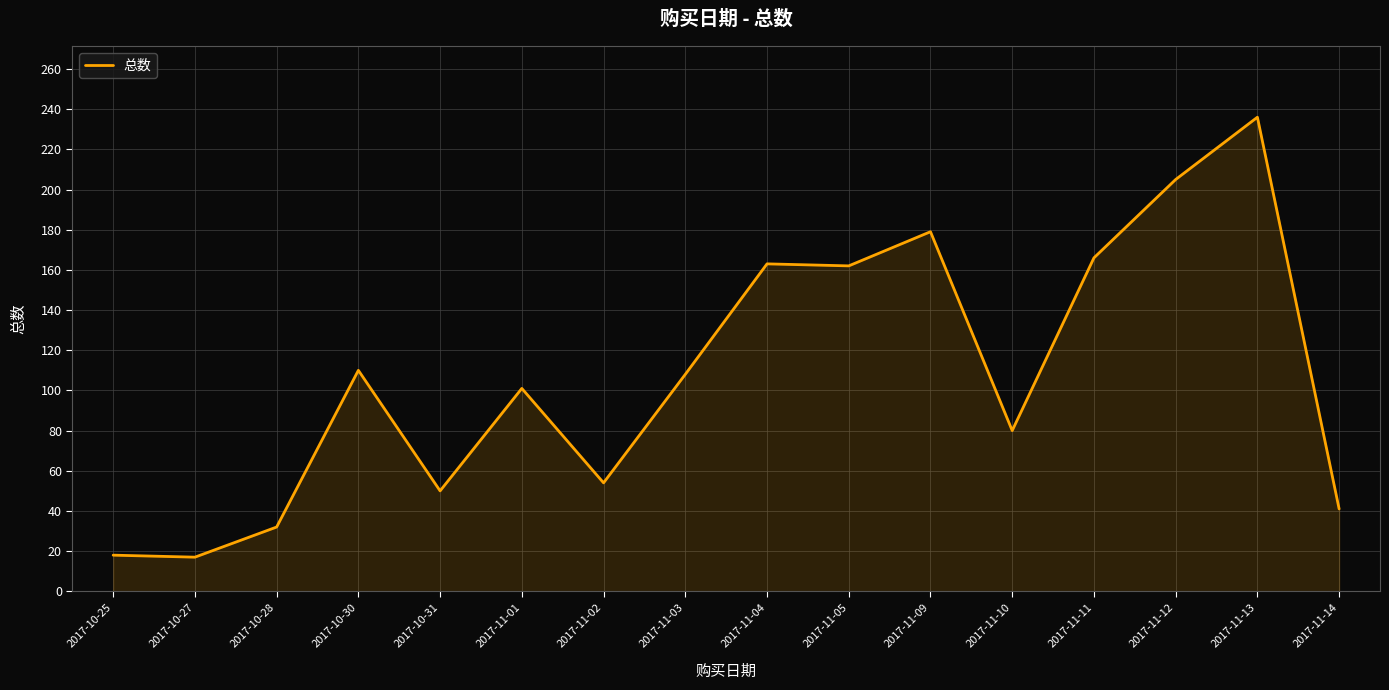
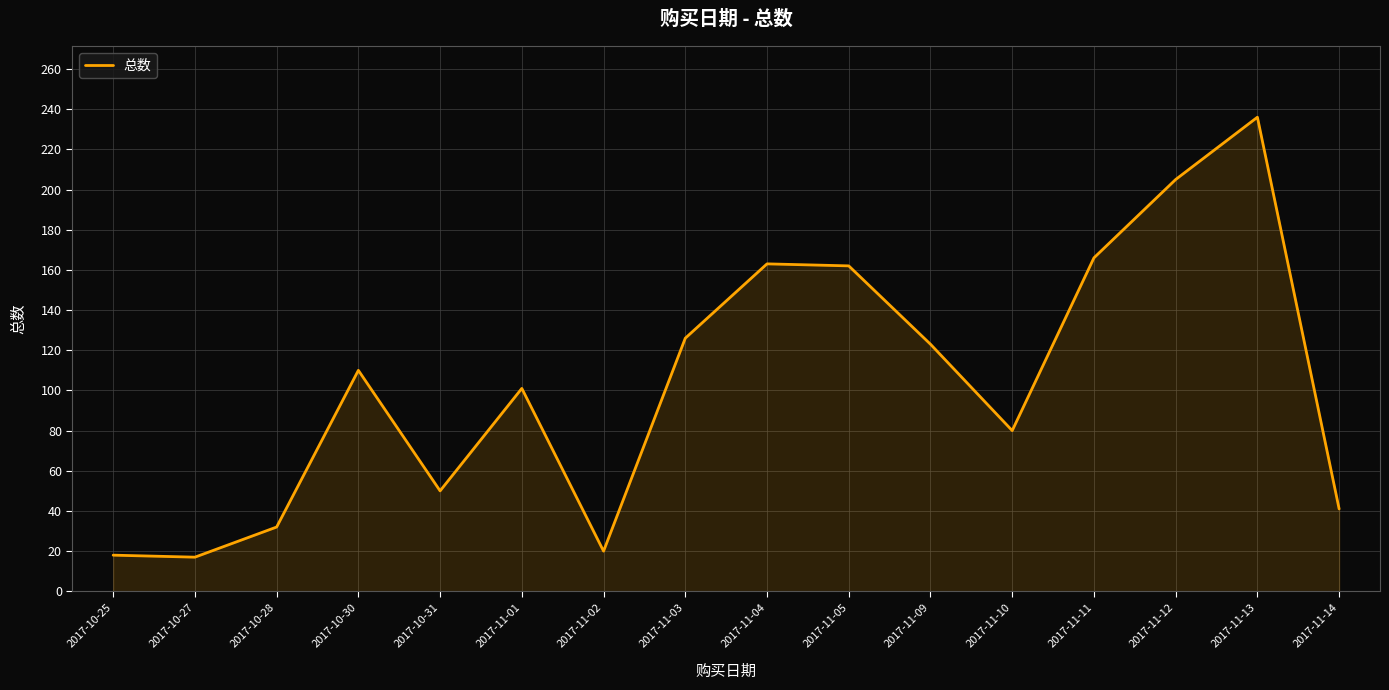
2017-11-02: 54 -> 20
2017-11-03: 108 -> 126
2017-11-09: 179 -> 123
